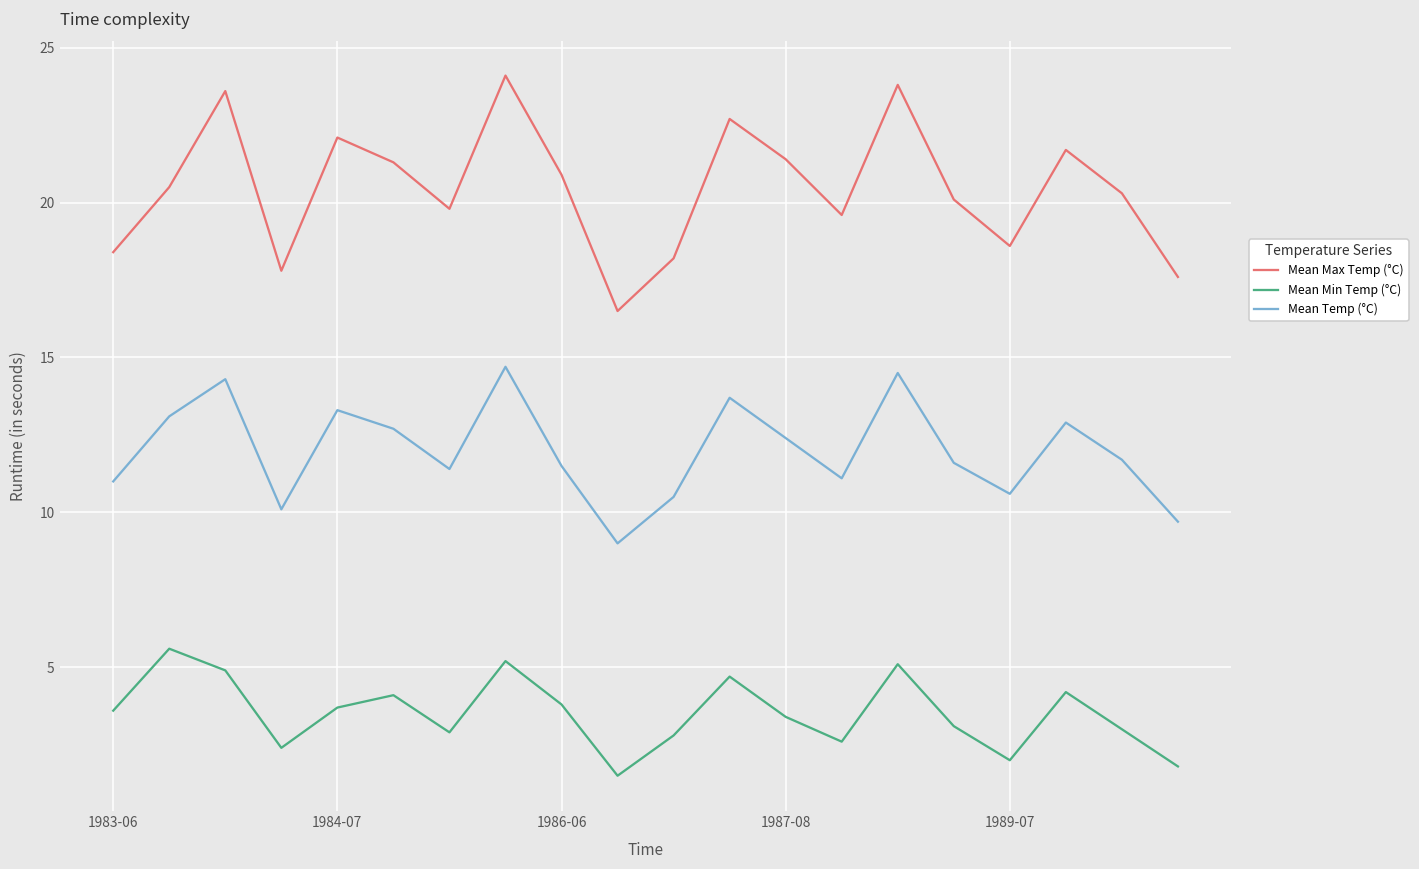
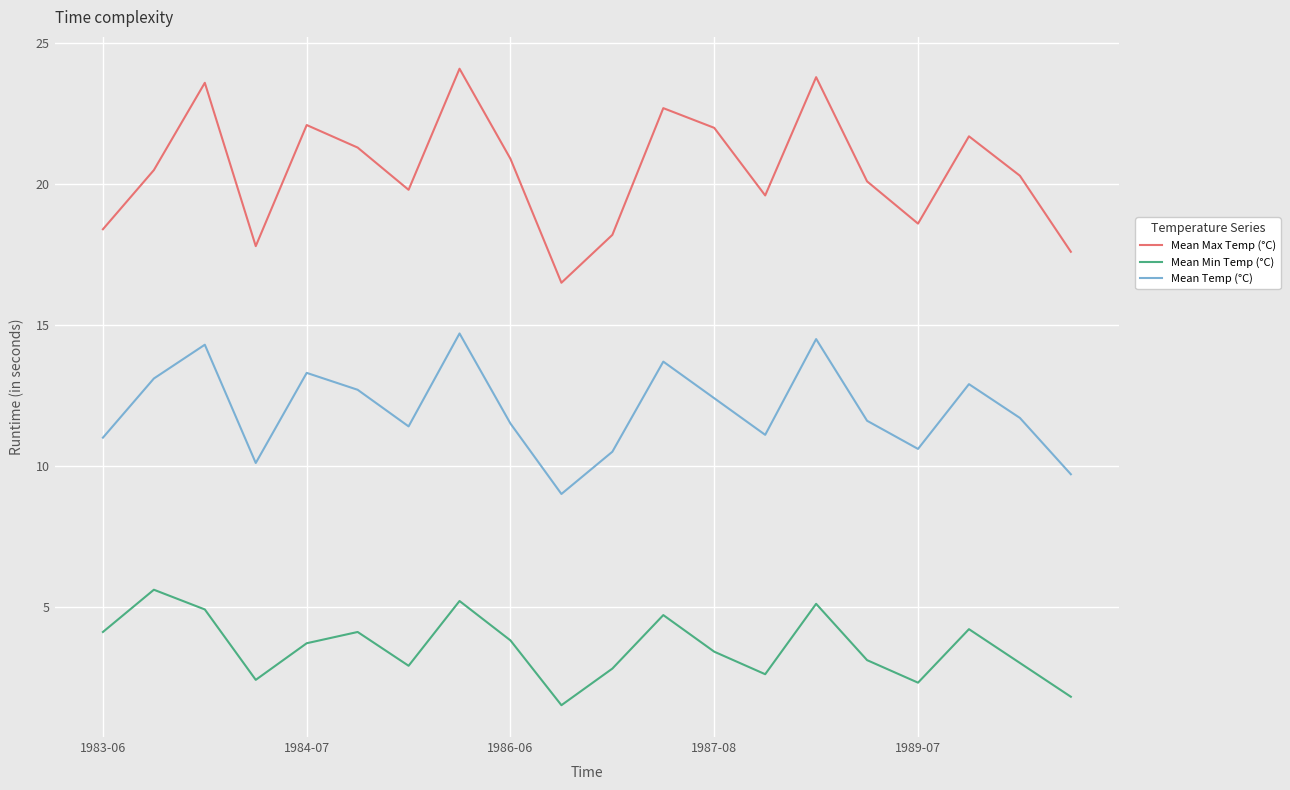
Mean Min Temp (°C), 1983-06: 3.6 -> 4.1
Mean Max Temp (°C), 1987-08: 21.4 -> 22.0
Mean Min Temp (°C), 1989-07: 2.0 -> 2.3
